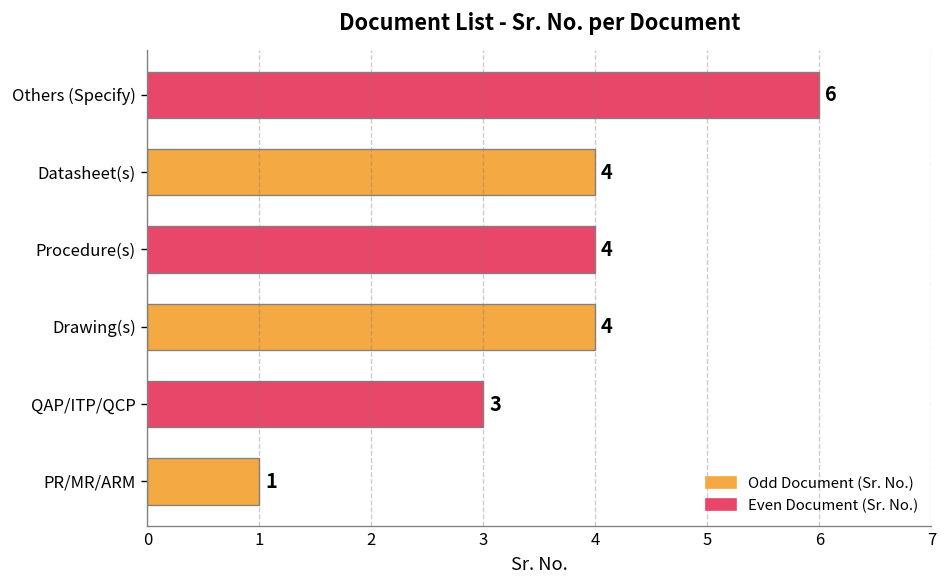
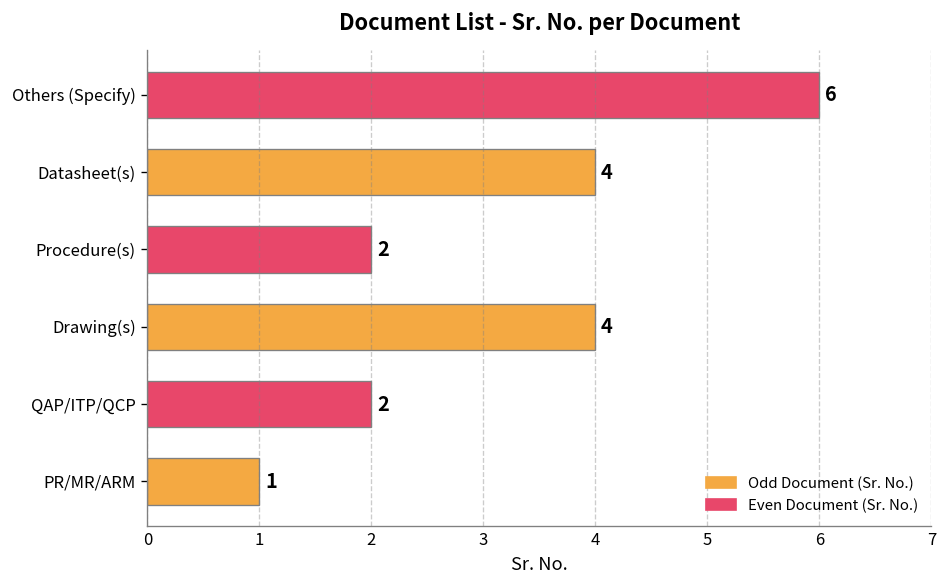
Procedure(s): 4 -> 2
QAP/ITP/QCP: 3 -> 2
